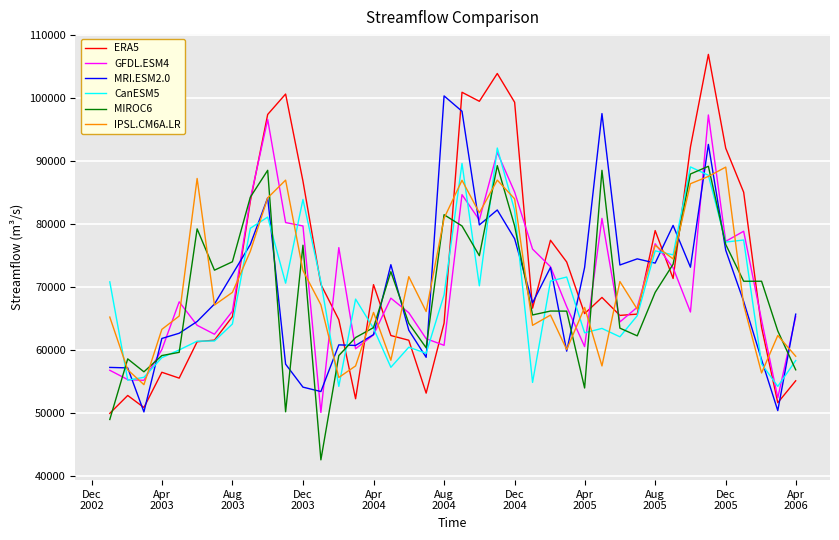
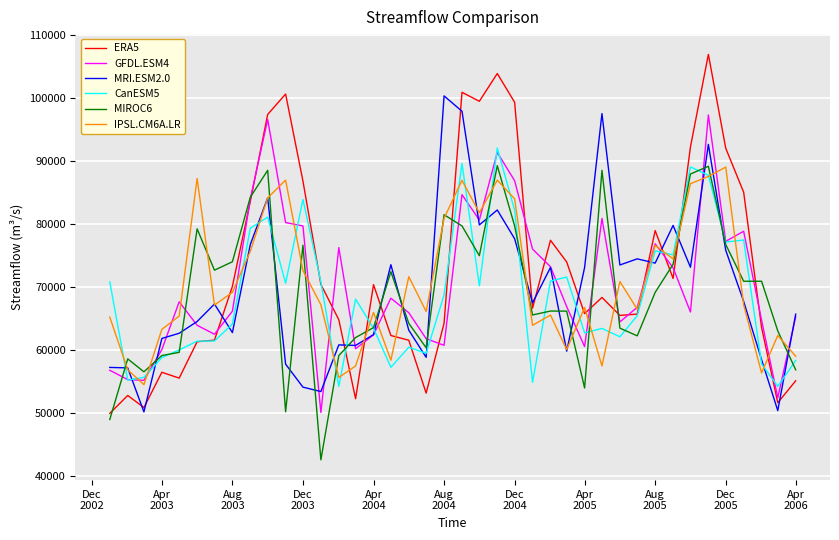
ERA5, Aug 2003: 65000 -> 70000
MRI.ESM2.0, Aug 2003: 72000 -> 63000
GFDL.ESM4, Dec 2004: 85000 -> 87000
